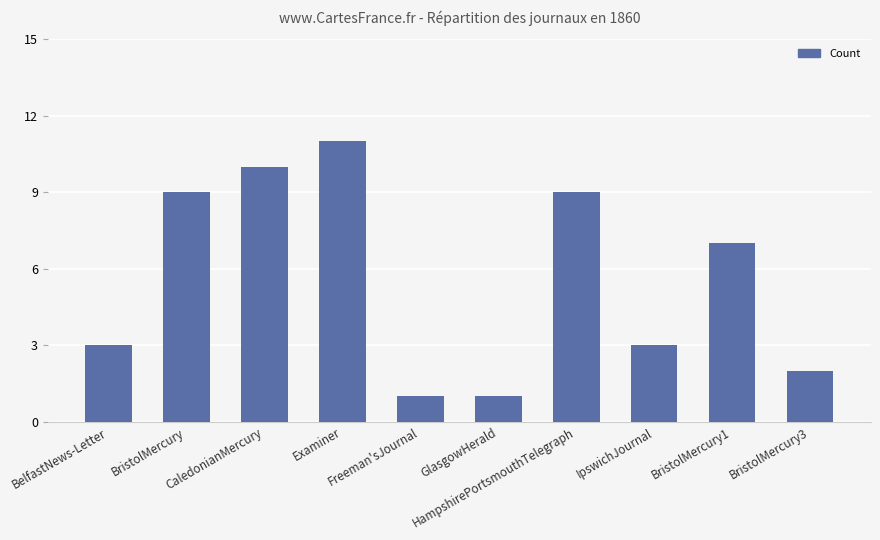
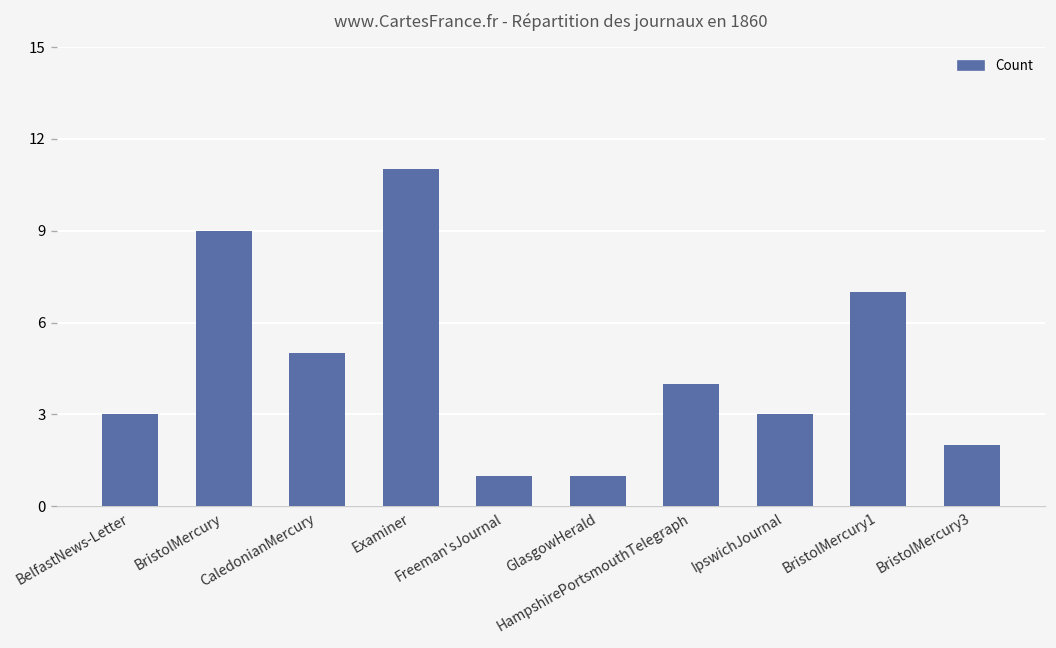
CaledonianMercury: 10 -> 5
HampshirePortsmouthTelegraph: 9 -> 4
